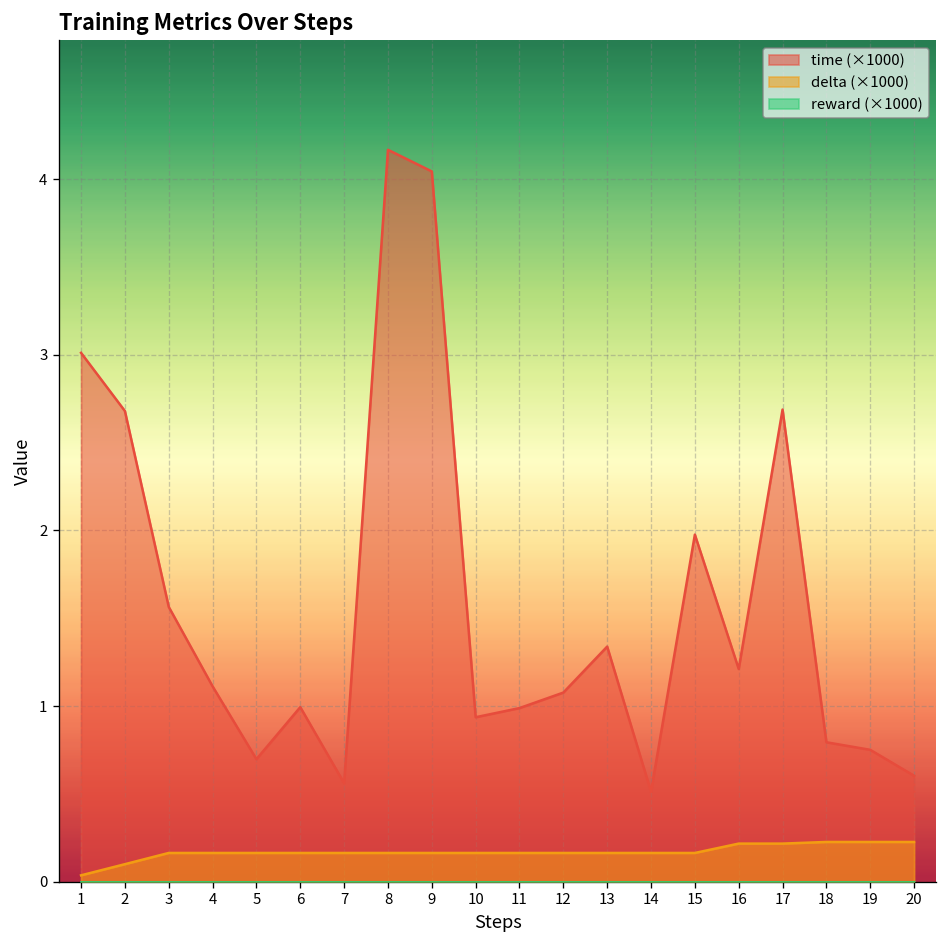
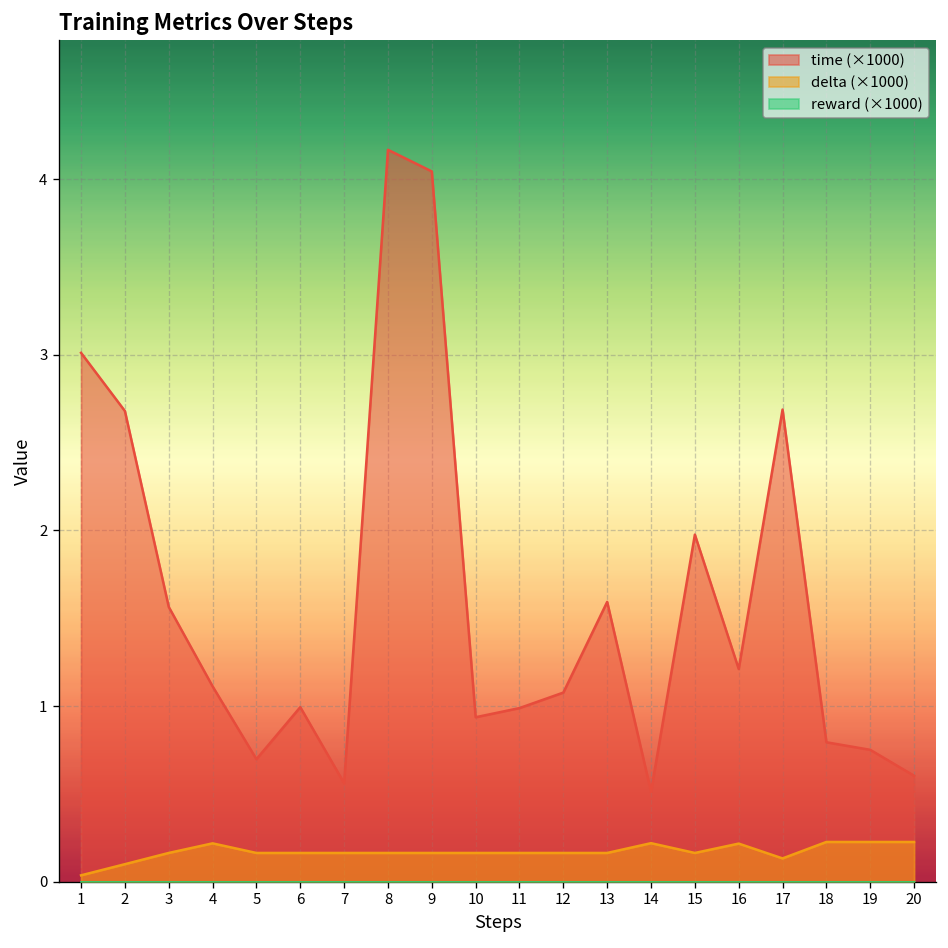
delta (×1000), 4: 0.16 -> 0.22
time (×1000), 13: 1.34 -> 1.59
delta (×1000), 14: 0.16 -> 0.22
delta (×1000), 17: 0.22 -> 0.13
